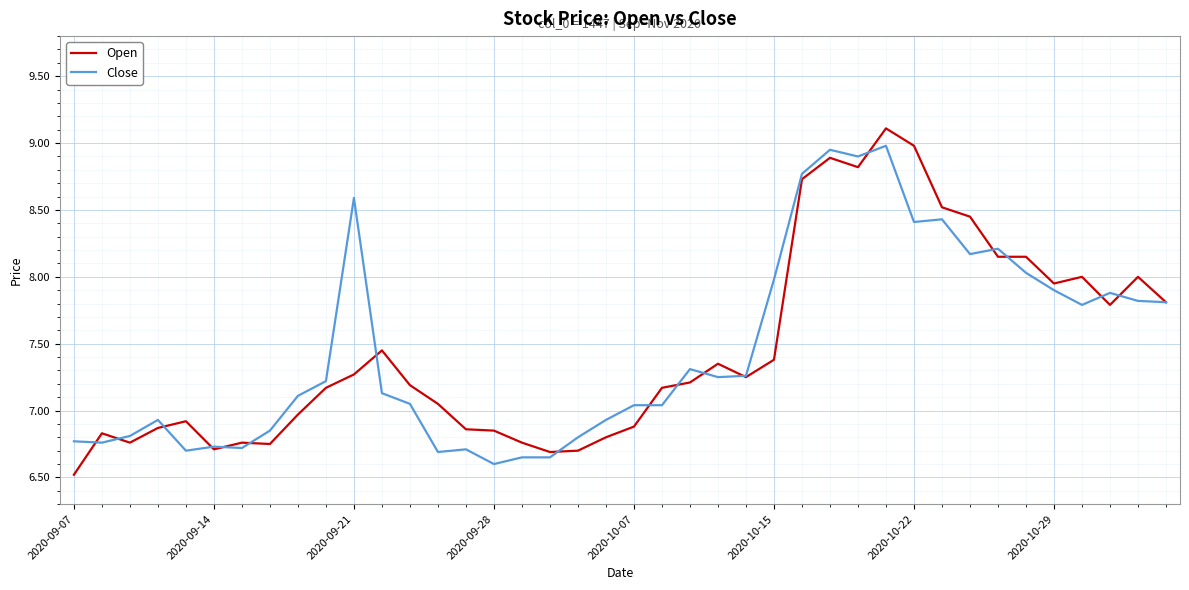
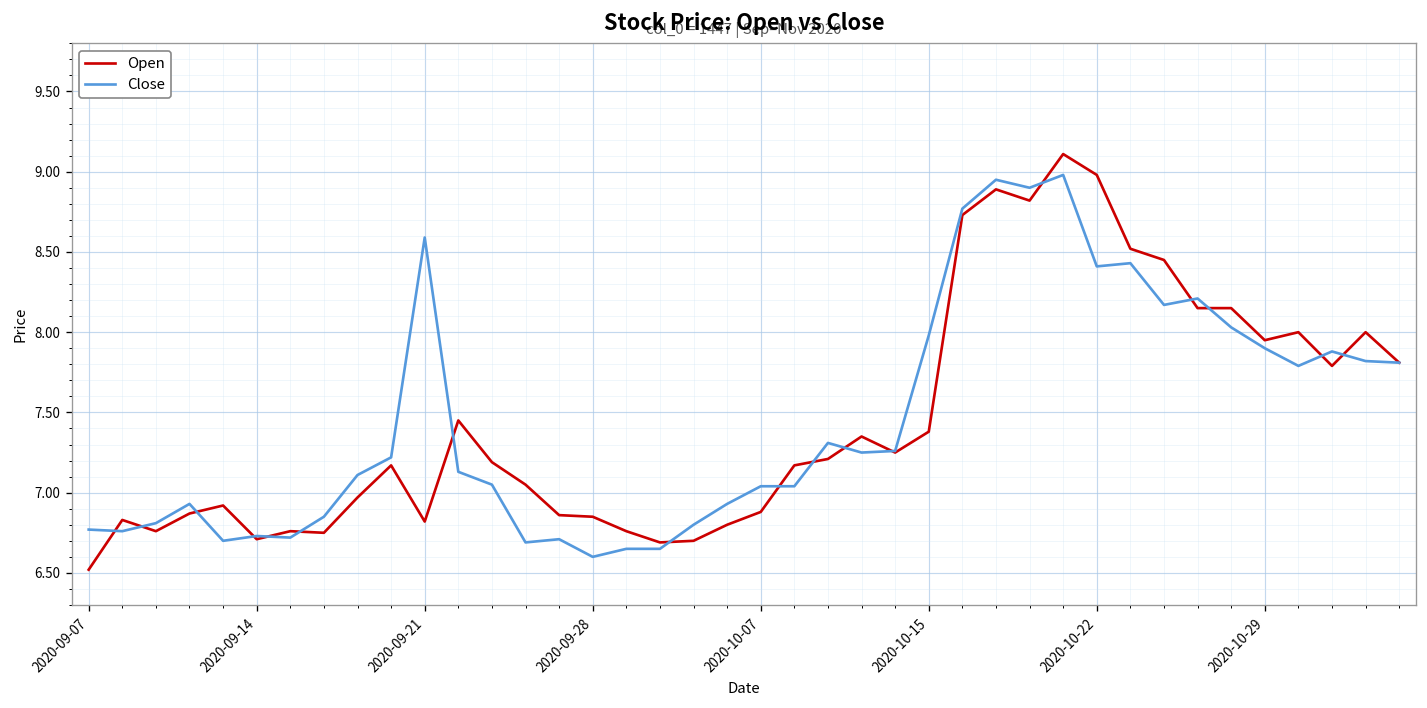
Open, 2020-09-21: 7.27 -> 6.82
